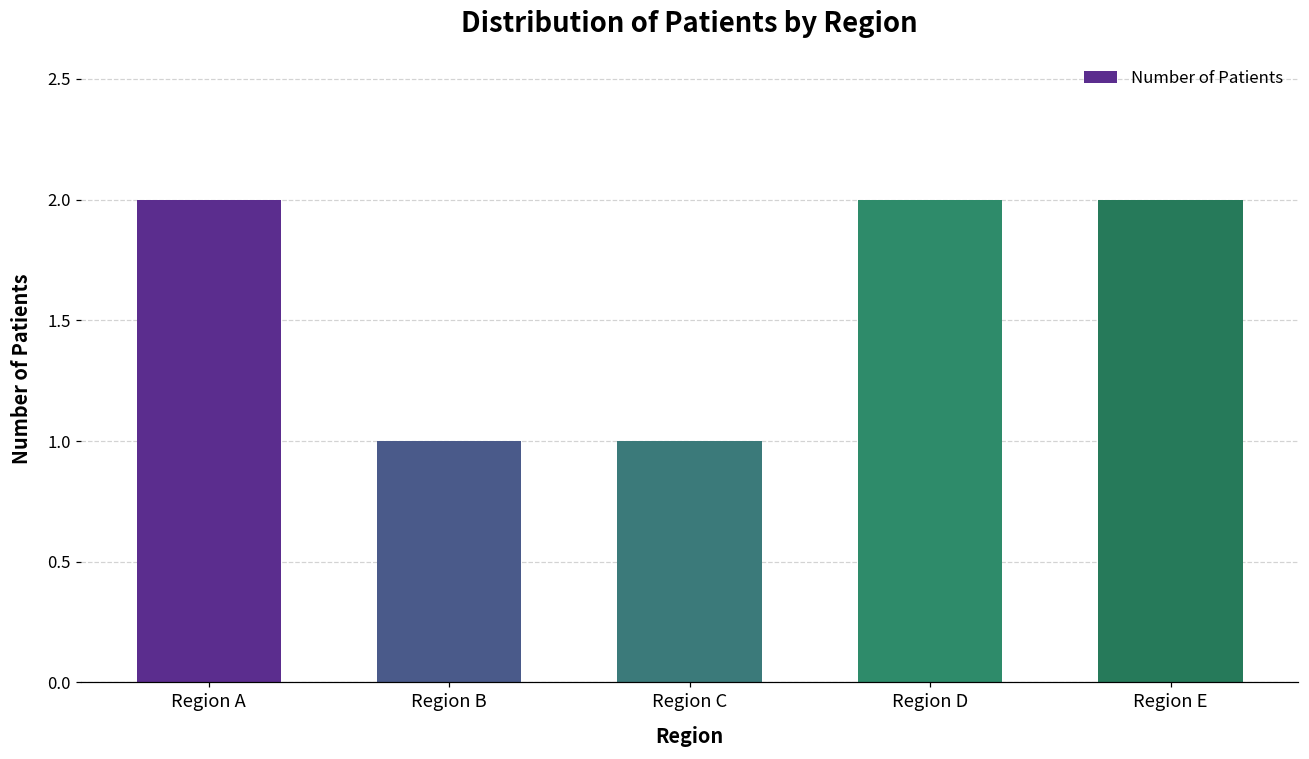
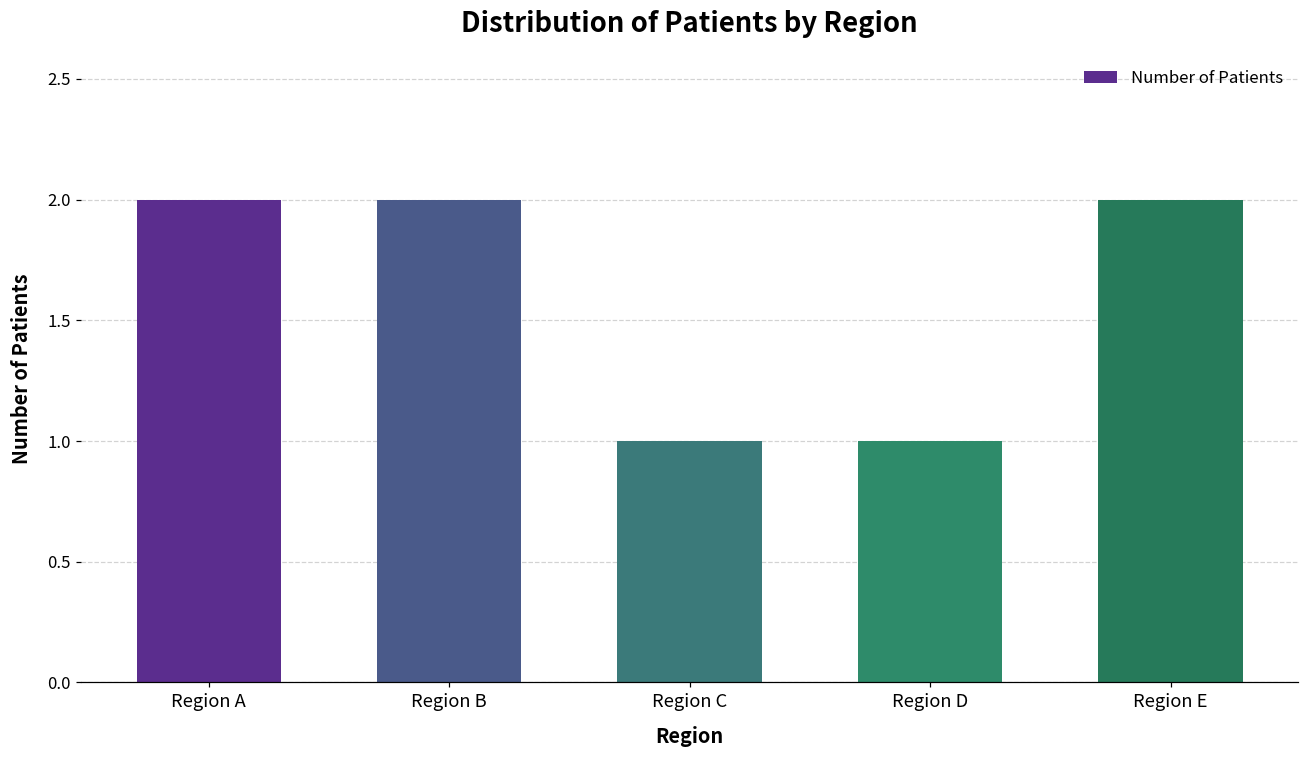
Region B: 1 -> 2
Region D: 2 -> 1
